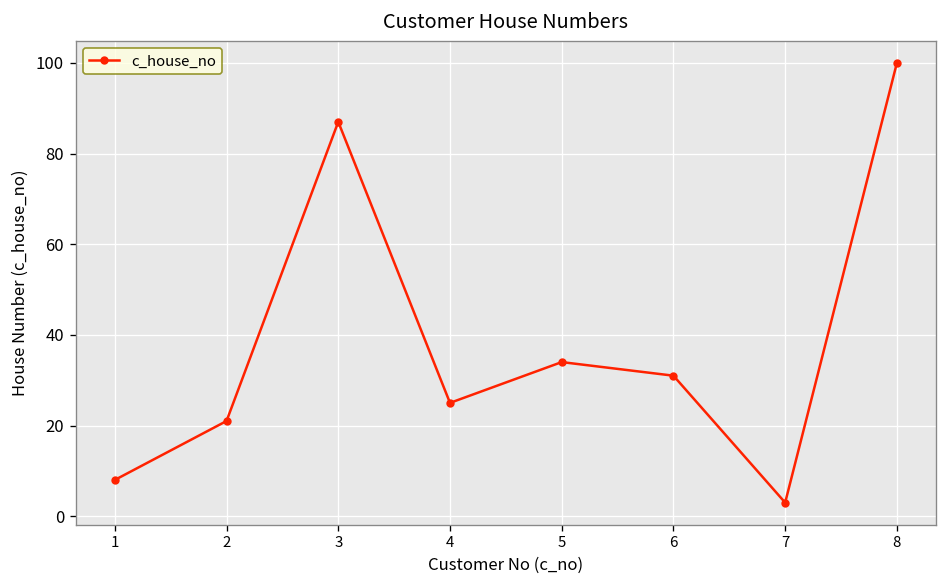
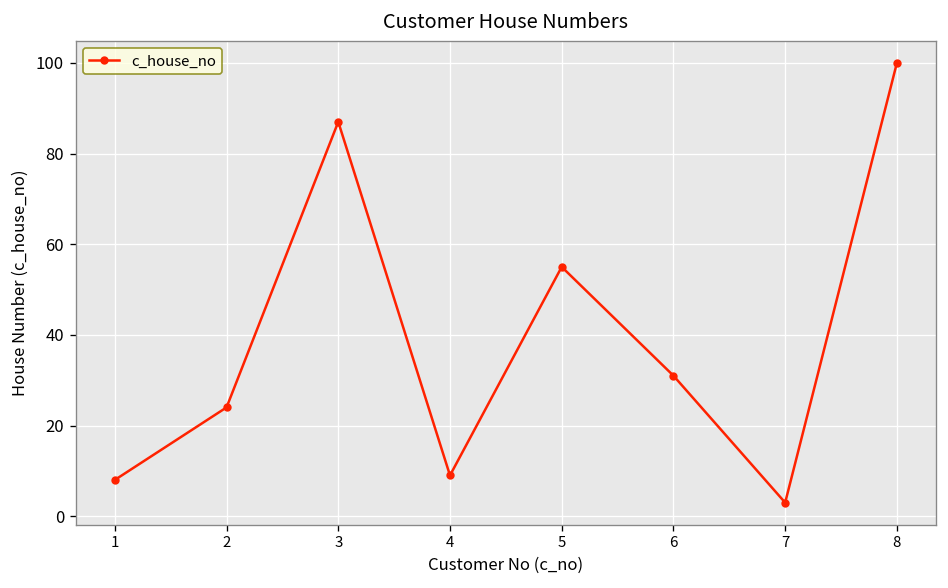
2: 21 -> 24
4: 25 -> 9
5: 34 -> 55
